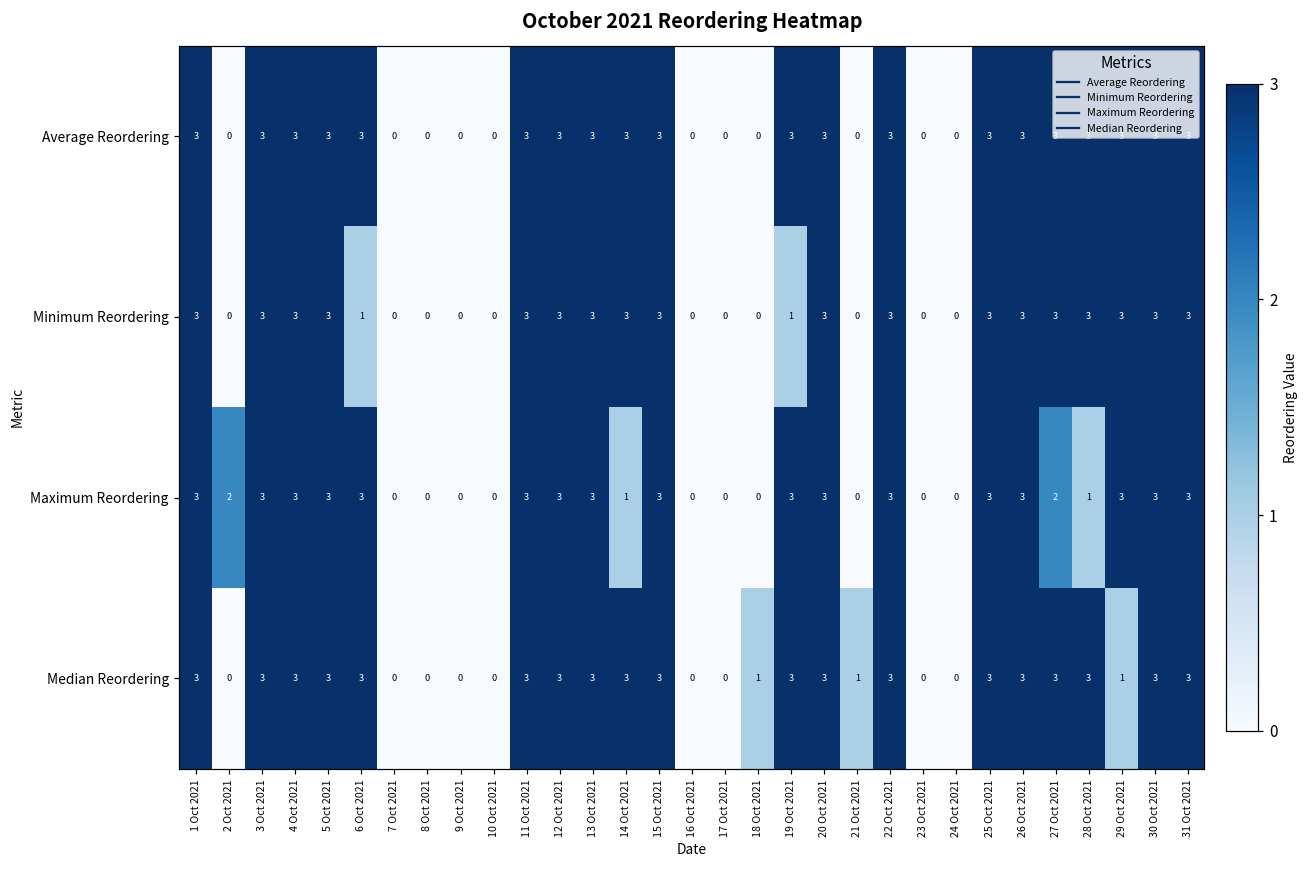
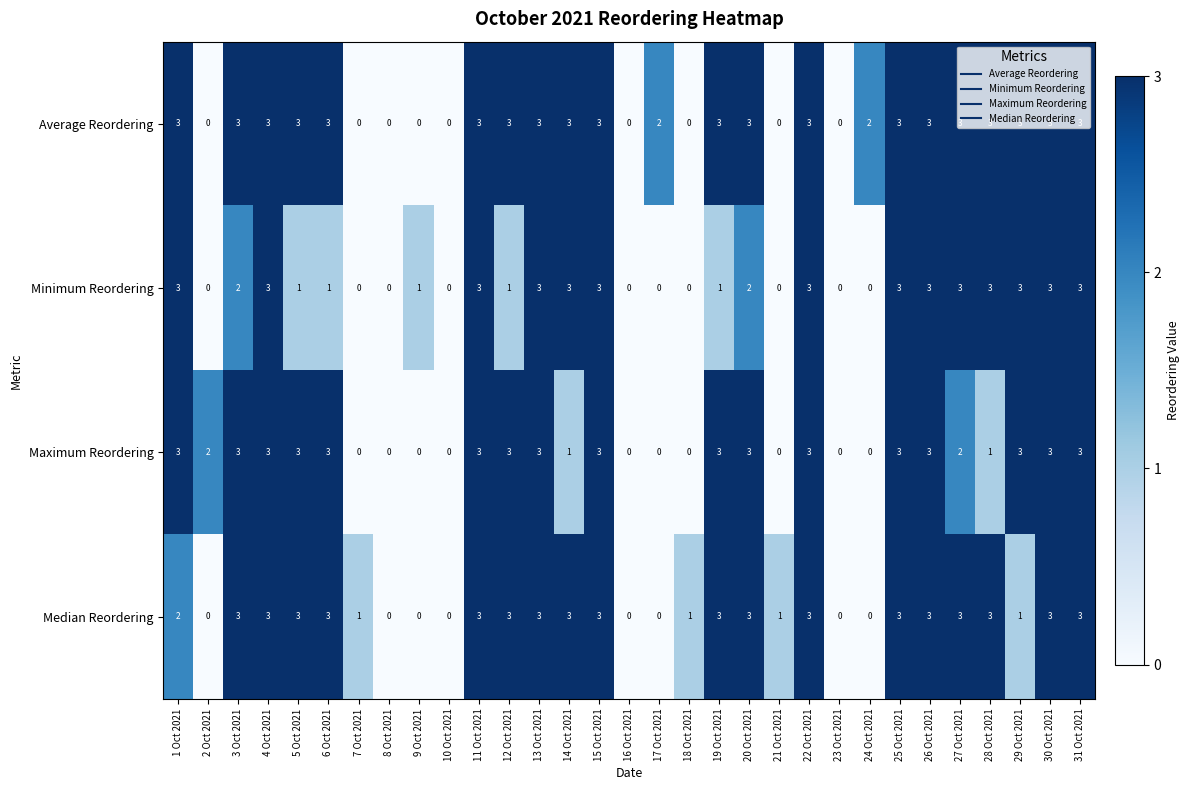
Average Reordering, 17 Oct 2021: 0 -> 2
Average Reordering, 24 Oct 2021: 0 -> 2
Minimum Reordering, 3 Oct 2021: 3 -> 2
Minimum Reordering, 5 Oct 2021: 3 -> 1
Minimum Reordering, 9 Oct 2021: 0 -> 1
Minimum Reordering, 12 Oct 2021: 3 -> 1
Minimum Reordering, 20 Oct 2021: 3 -> 2
Median Reordering, 1 Oct 2021: 3 -> 2
Median Reordering, 7 Oct 2021: 0 -> 1
